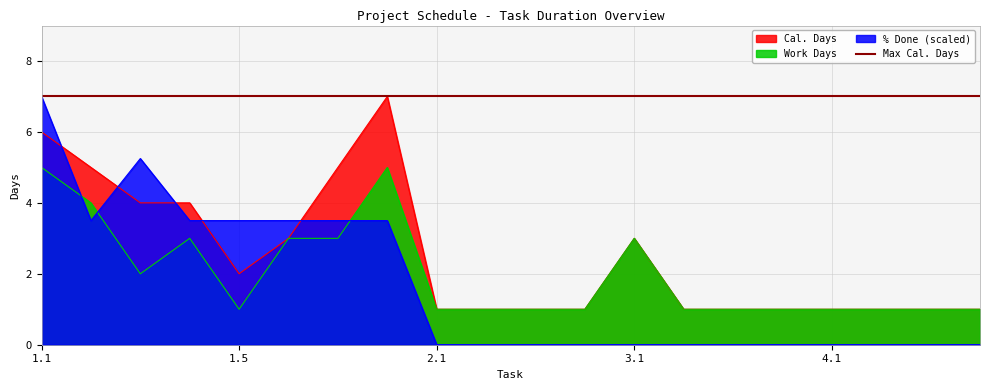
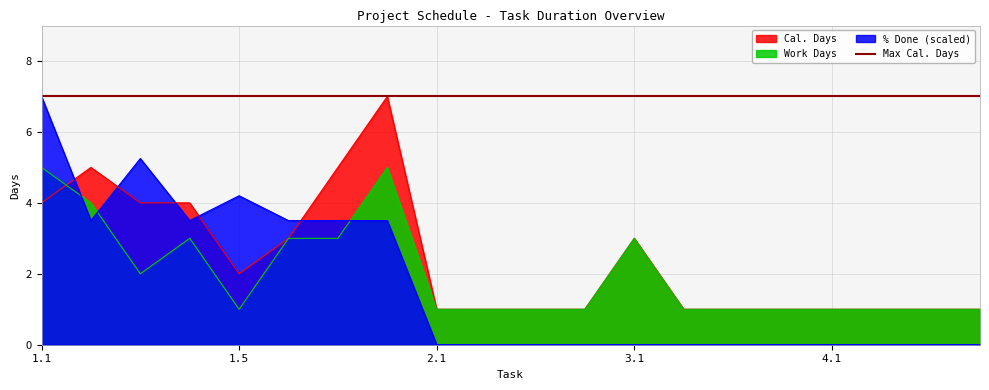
Cal. Days, 1.1: 6 -> 4
% Done (scaled), 1.5: 3.5 -> 4.2
